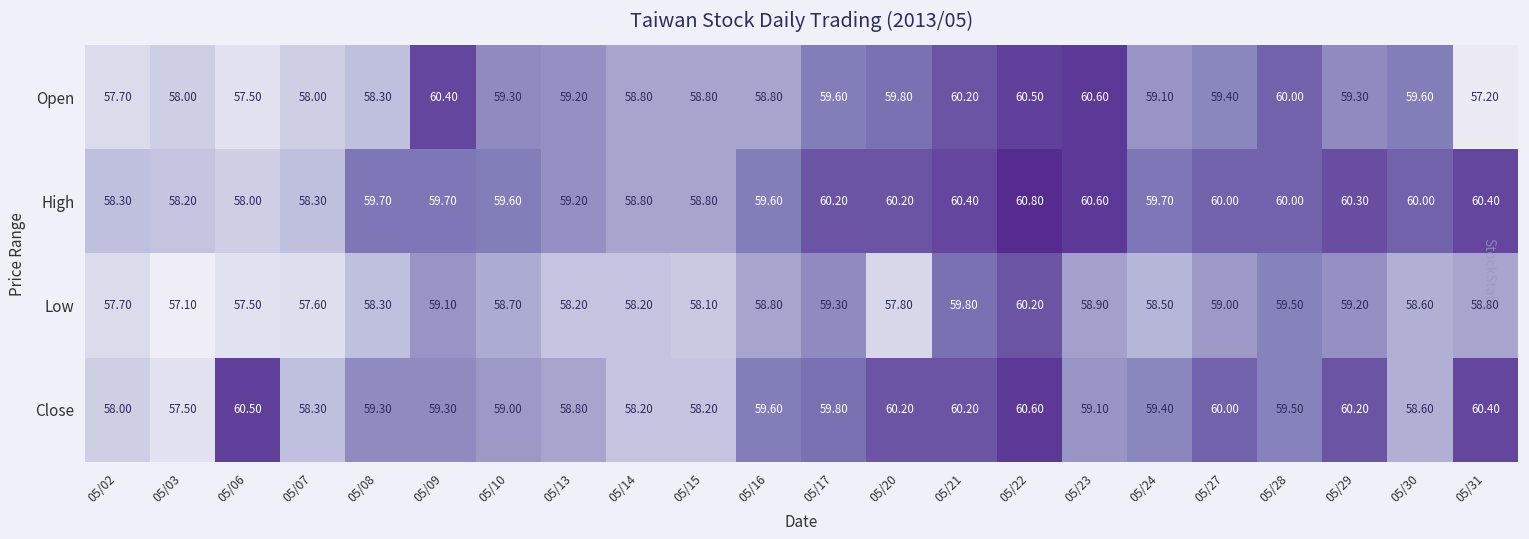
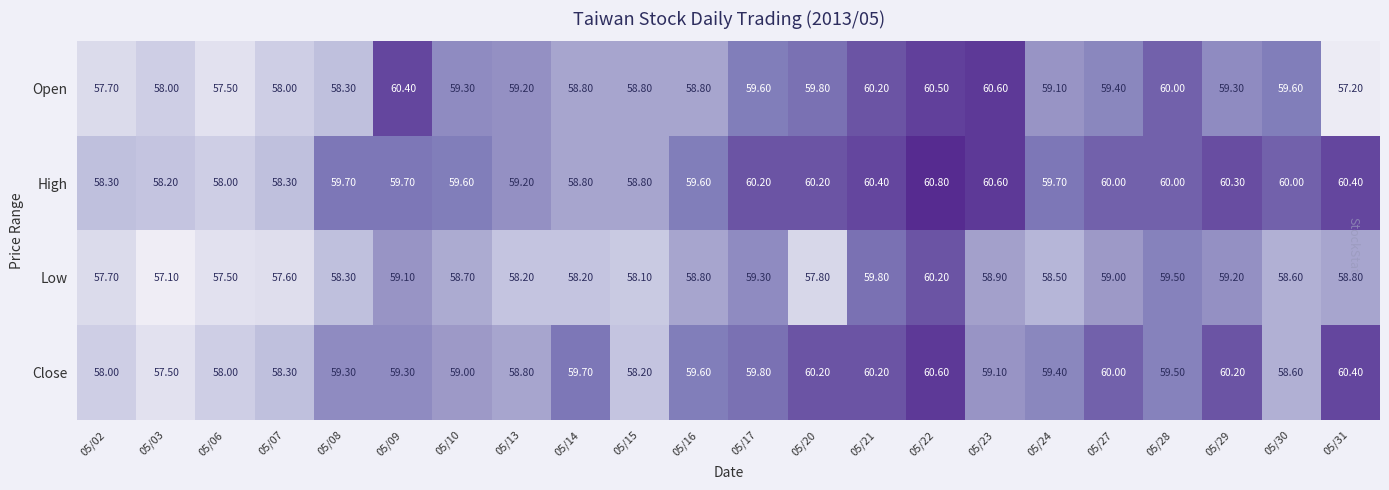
Close, 05/06: 60.50 -> 58.00
Close, 05/14: 58.20 -> 59.70
